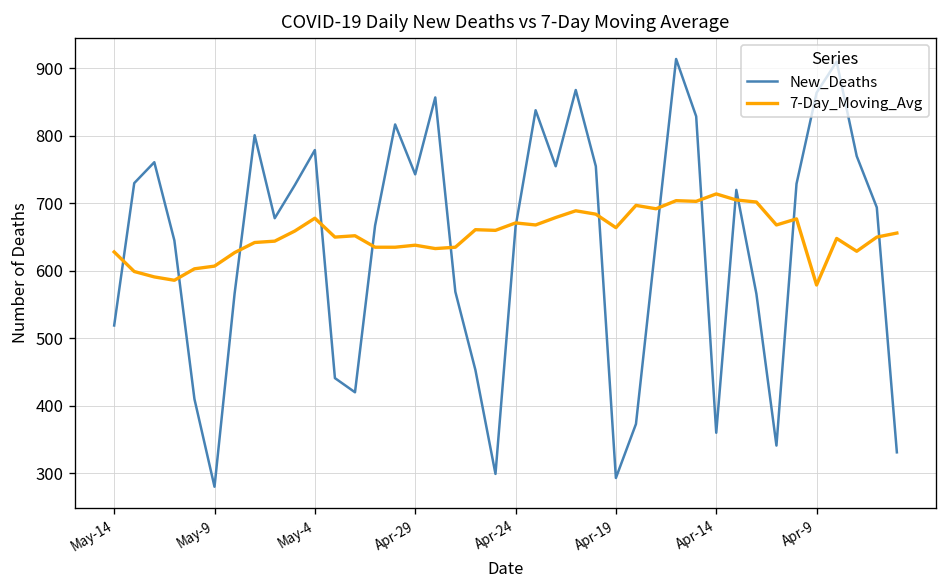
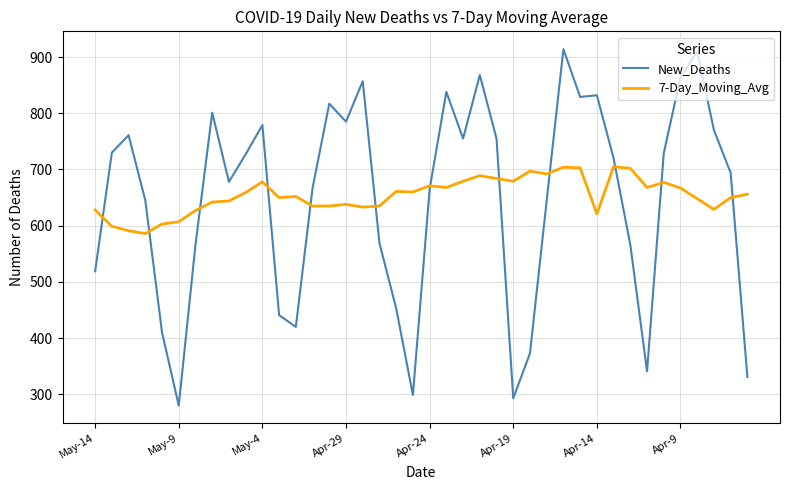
New_Deaths, Apr-29: 740 -> 790
7-Day_Moving_Avg, Apr-19: 660 -> 680
New_Deaths, Apr-14: 360 -> 830
7-Day_Moving_Avg, Apr-14: 710 -> 620
7-Day_Moving_Avg, Apr-9: 580 -> 670
